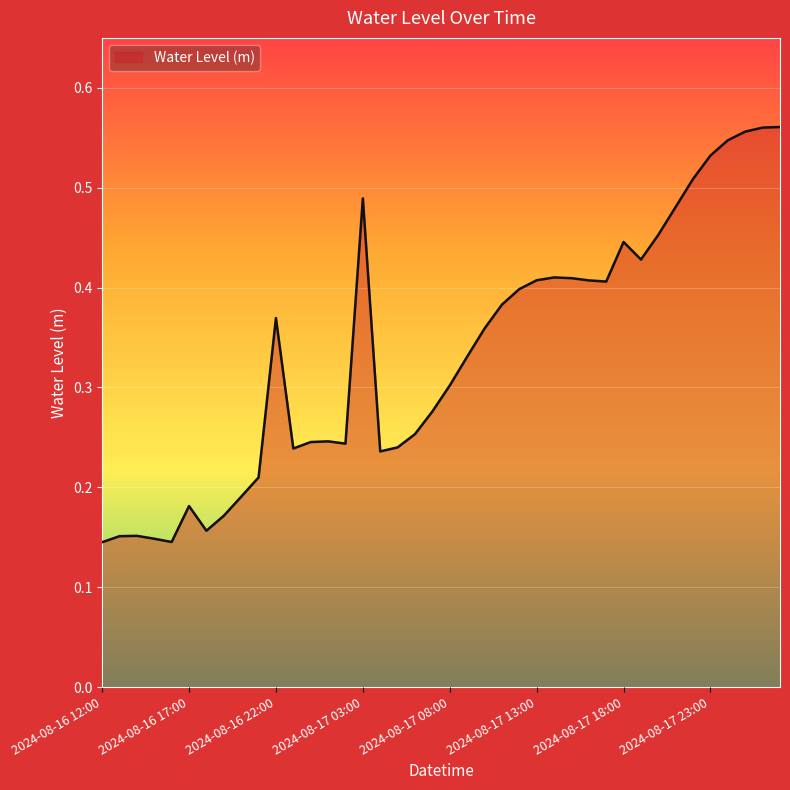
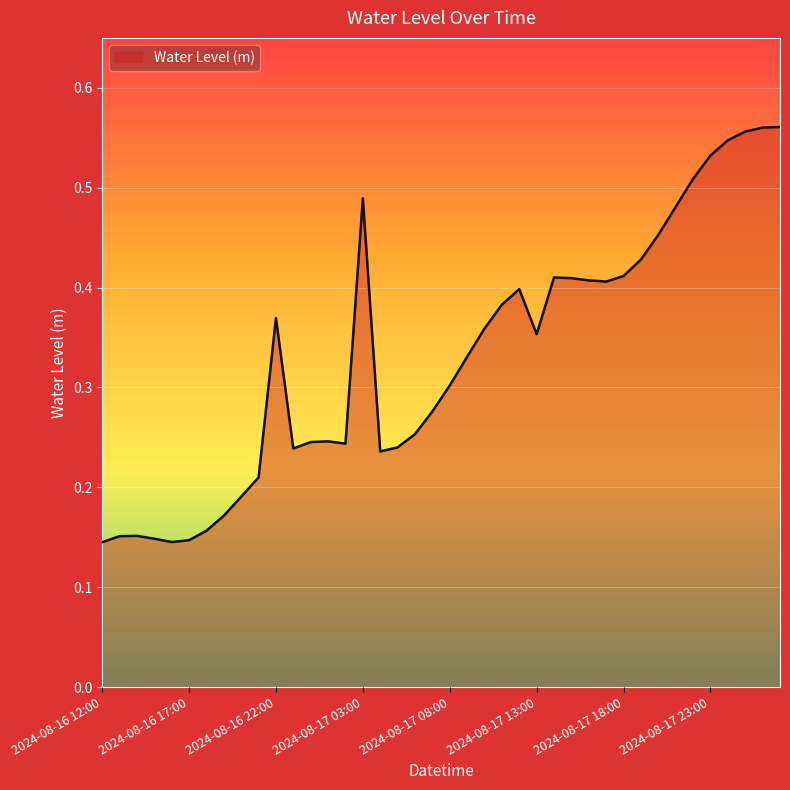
2024-08-16 17:00: 0.18 -> 0.15
2024-08-17 13:00: 0.41 -> 0.35
2024-08-17 18:00: 0.45 -> 0.41
